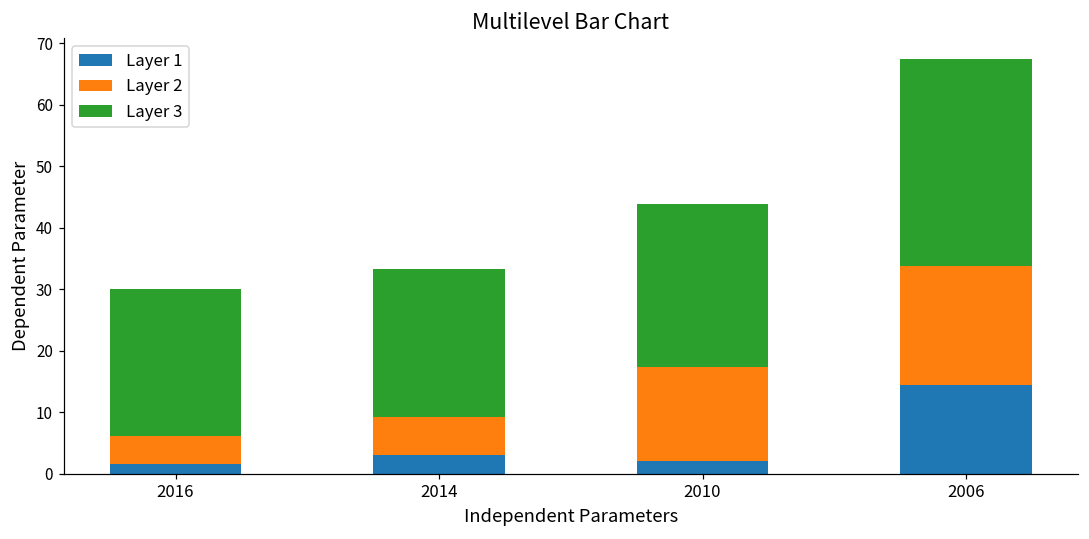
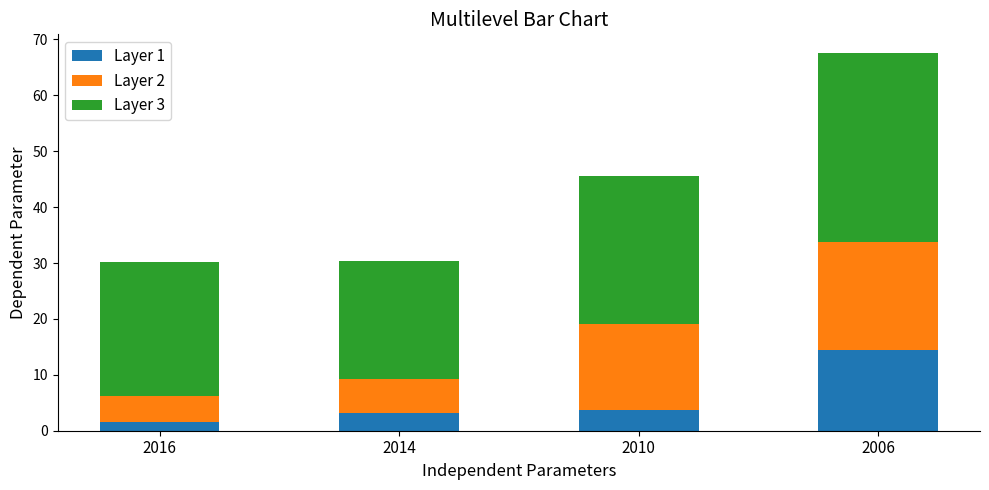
Layer 3, 2014: 24 -> 21
Layer 1, 2010: 2 -> 4
